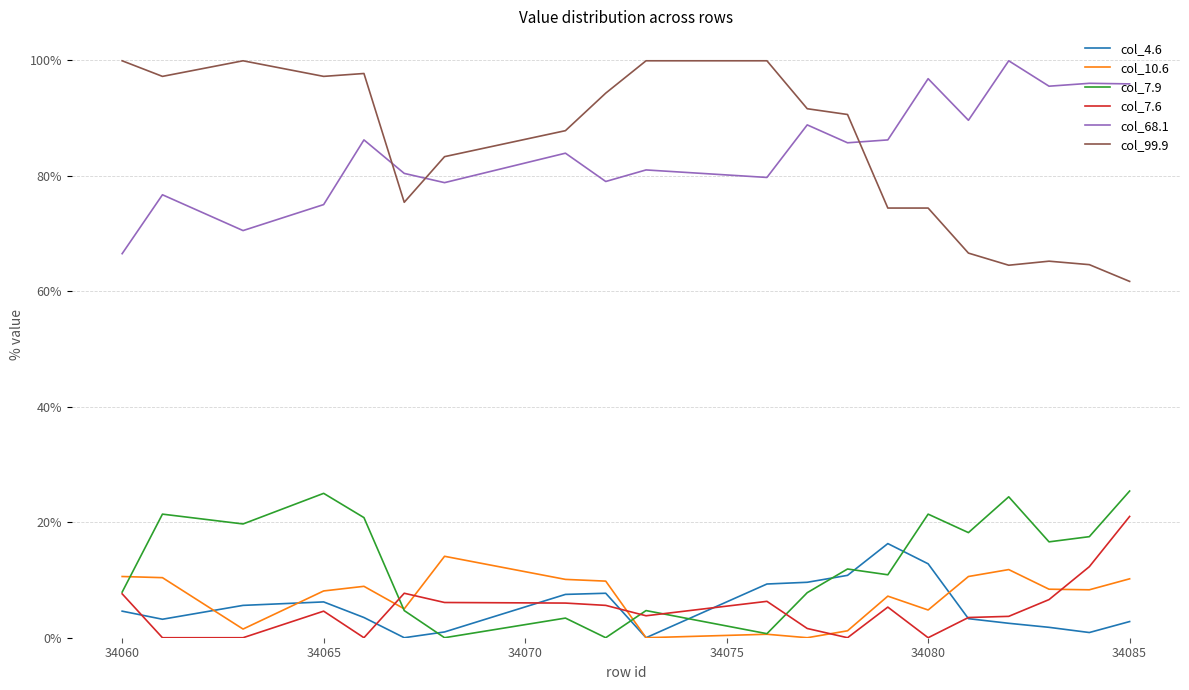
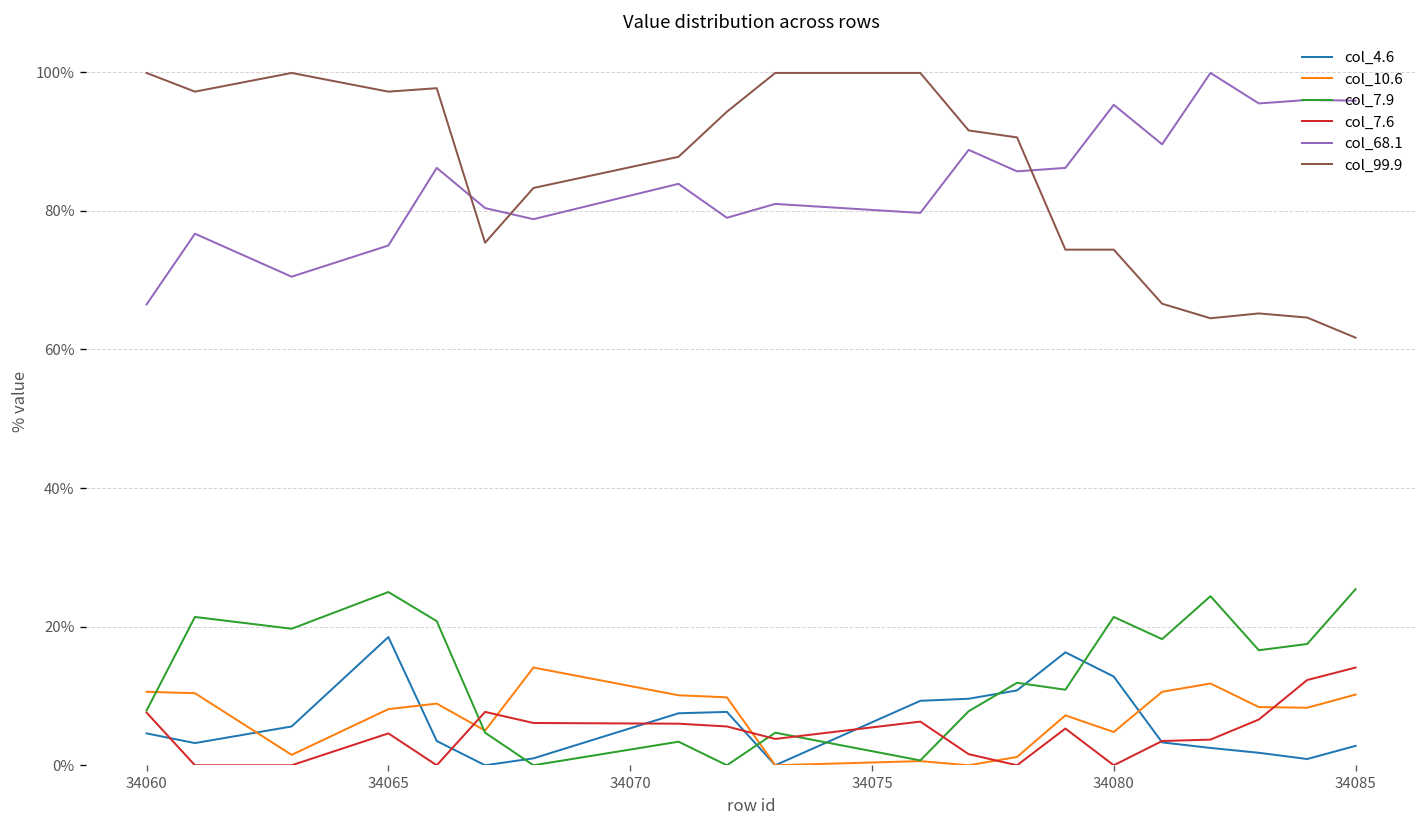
col_4.6, 34065: 6% -> 19%
col_68.1, 34080: 97% -> 95%
col_7.6, 34085: 21% -> 14%
